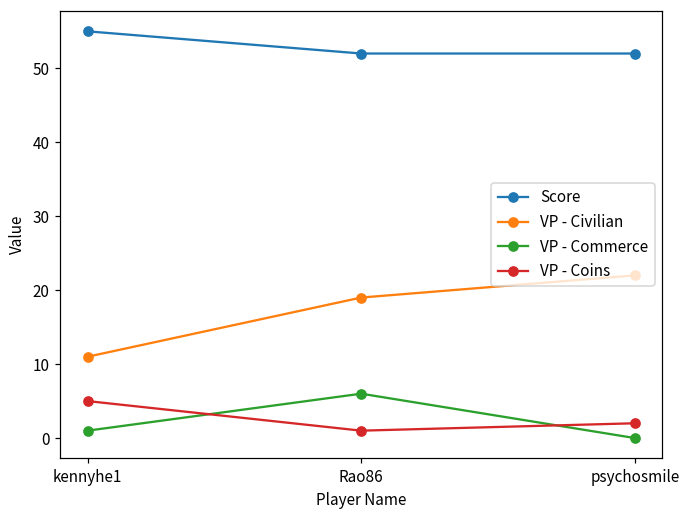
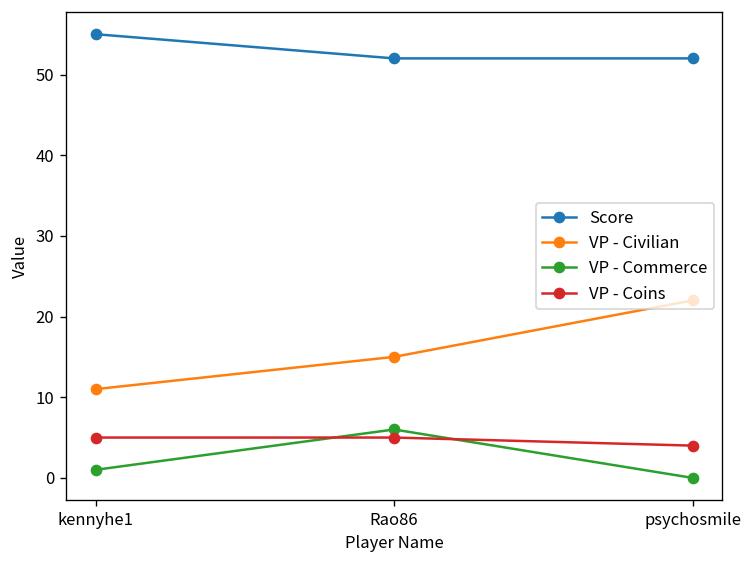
VP - Civilian, Rao86: 19 -> 15
VP - Coins, Rao86: 1 -> 5
VP - Coins, psychosmile: 2 -> 4
